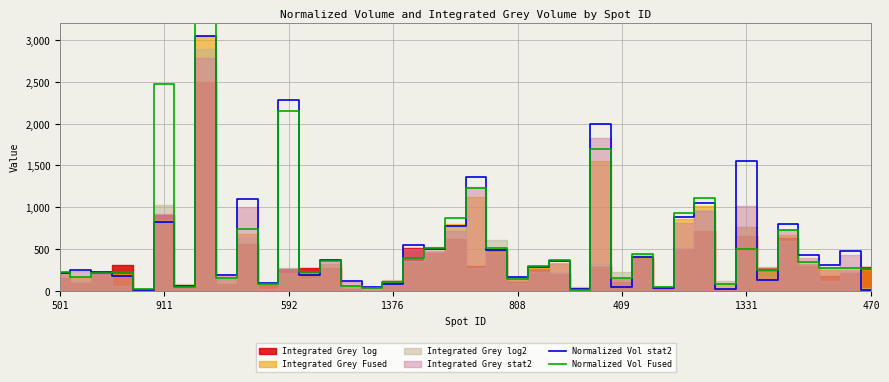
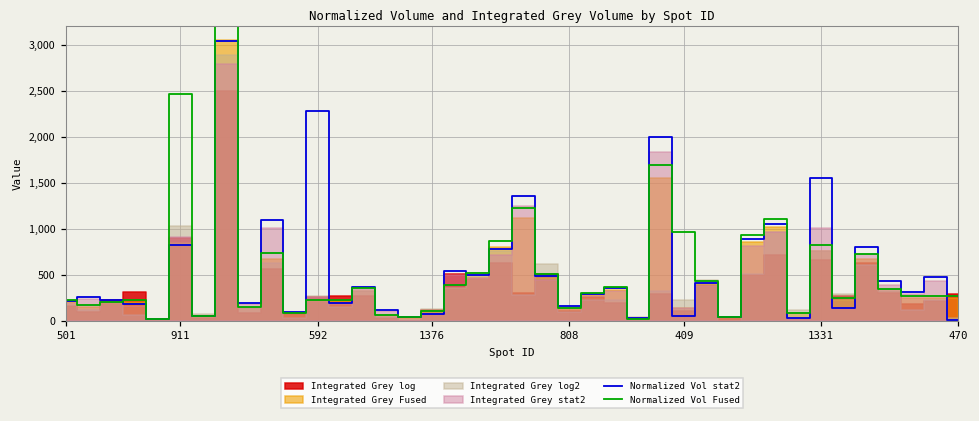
Normalized Vol Fused, 592: 2,200 -> 200
Normalized Vol Fused, 409: 200 -> 1,000
Normalized Vol Fused, 1331: 500 -> 800
